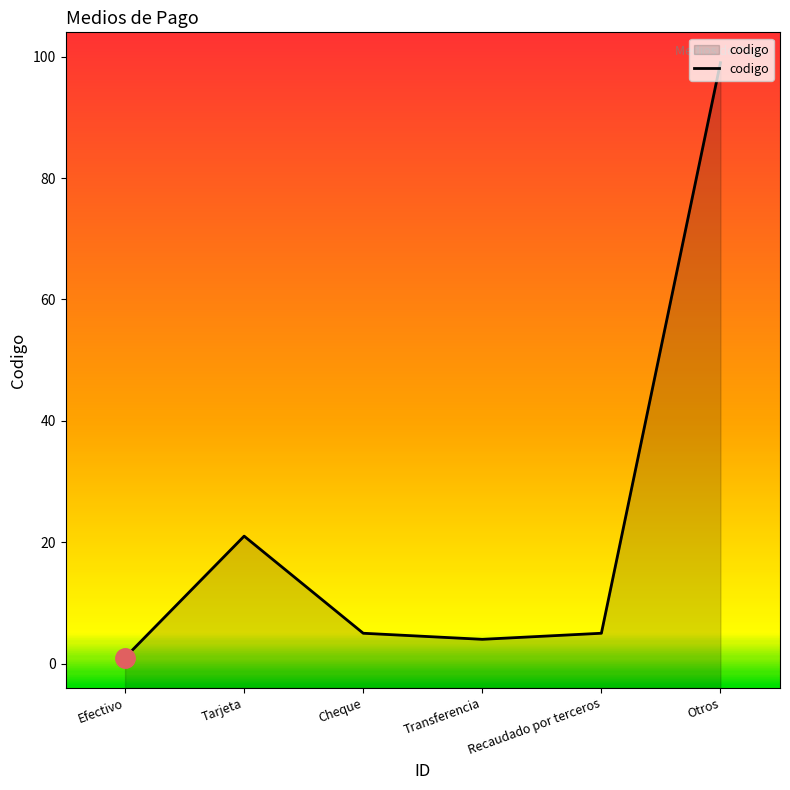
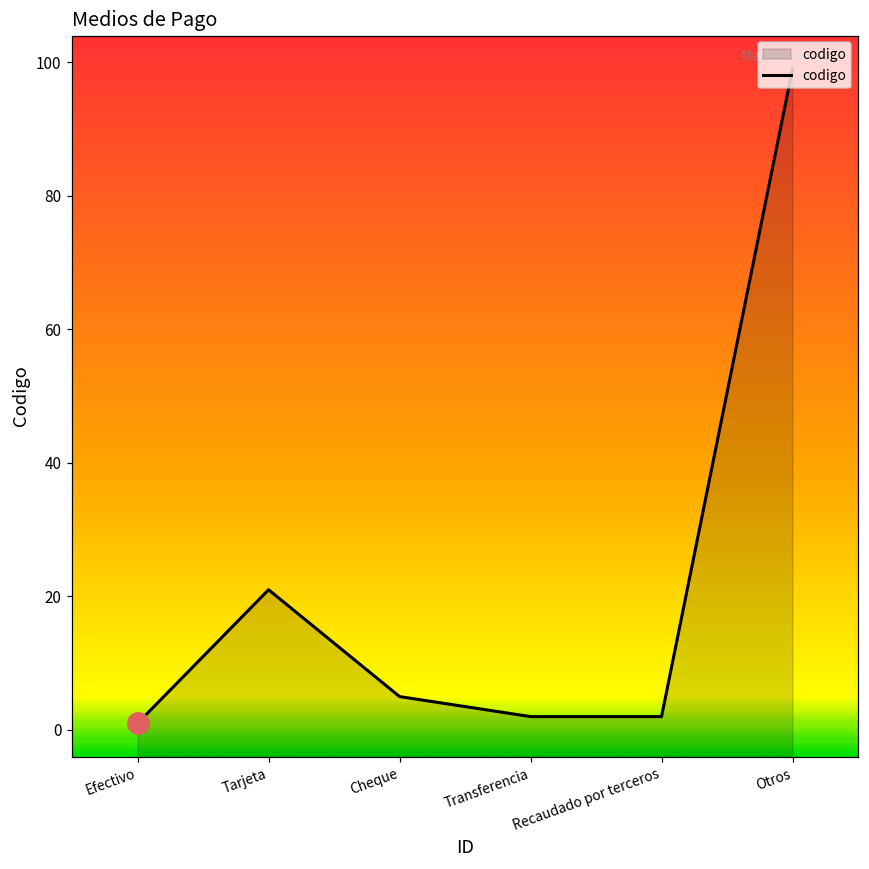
codigo, Transferencia: 4 -> 2
codigo, Recaudado por terceros: 5 -> 2
